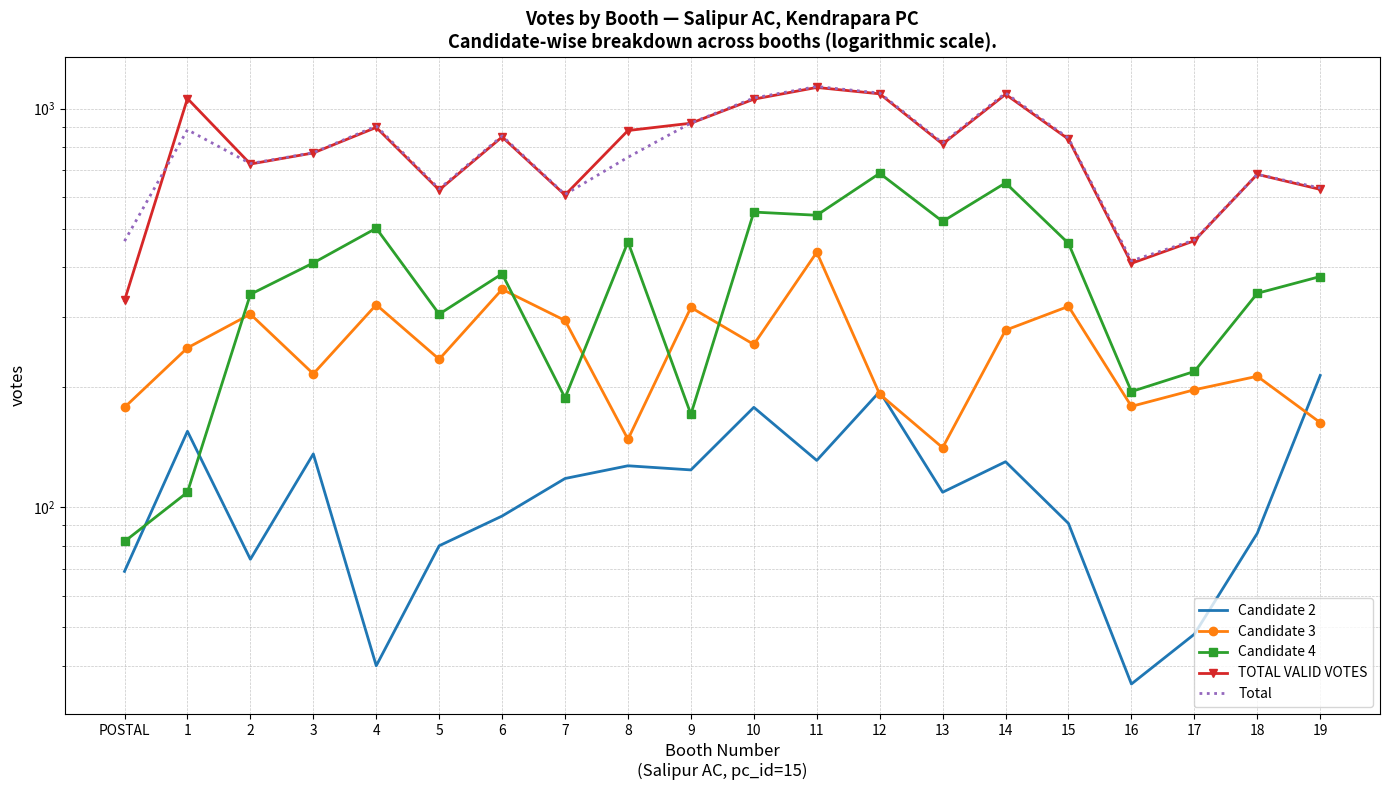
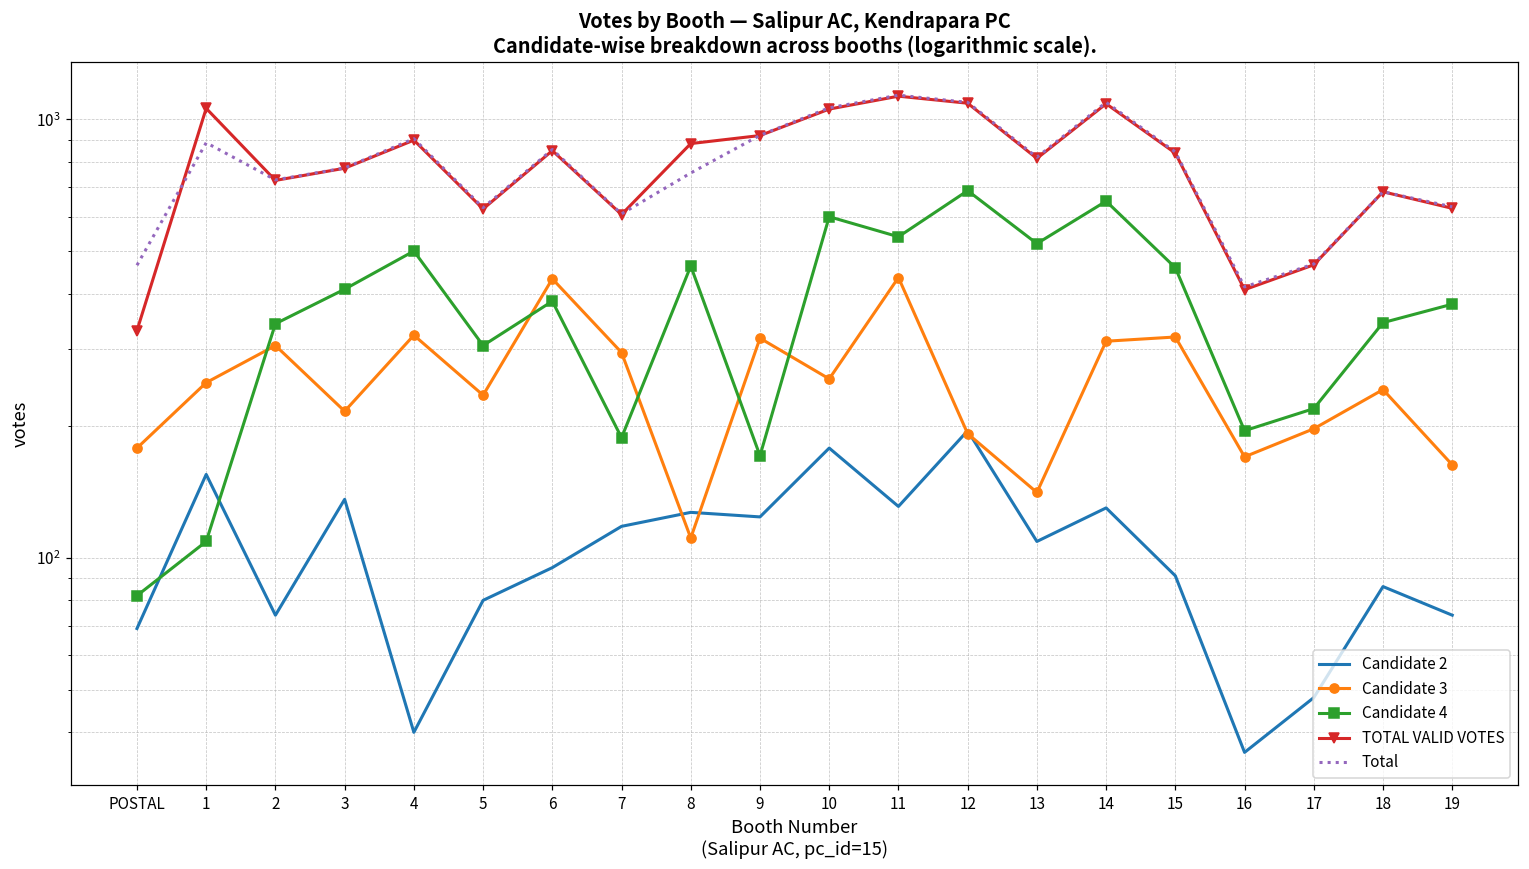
Candidate 3, 6: 350 -> 430
Candidate 3, 8: 148 -> 111
Candidate 4, 10: 550 -> 600
Candidate 3, 14: 280 -> 310
Candidate 3, 16: 180 -> 170
Candidate 3, 18: 210 -> 240
Candidate 2, 19: 210 -> 74
